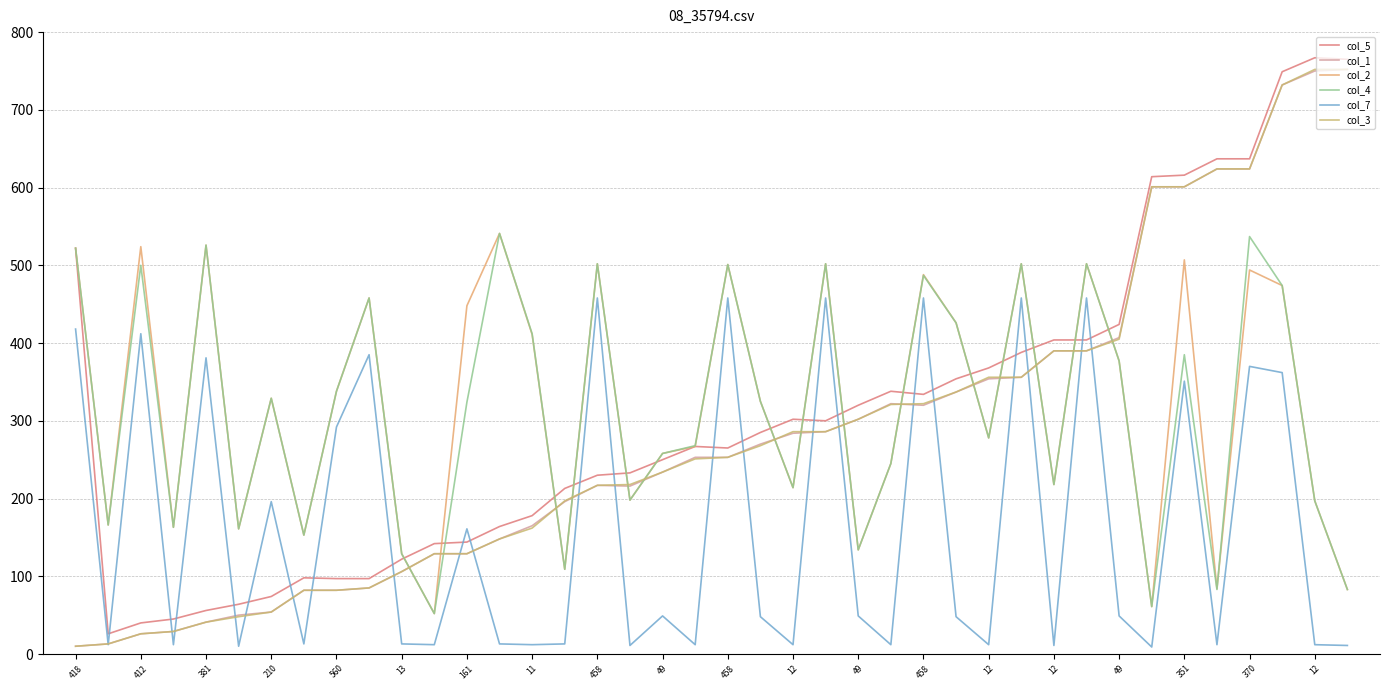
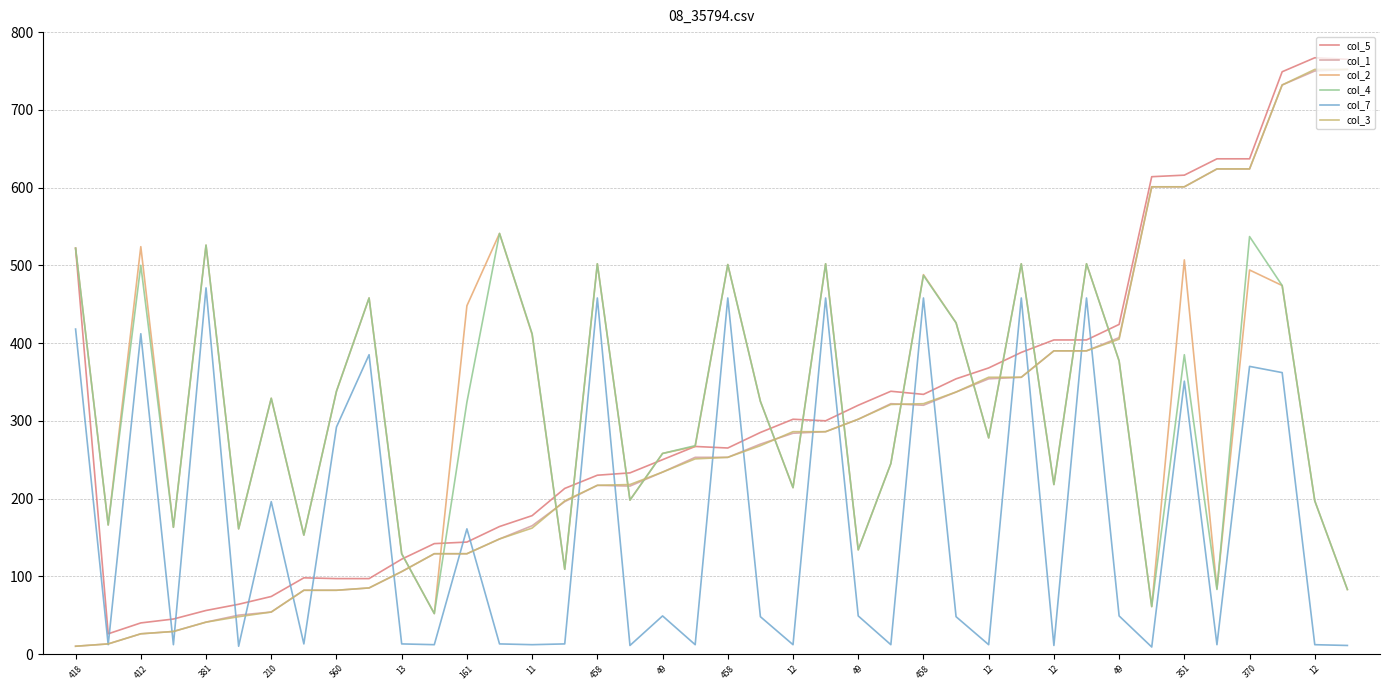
col_7, 381: 380 -> 470
